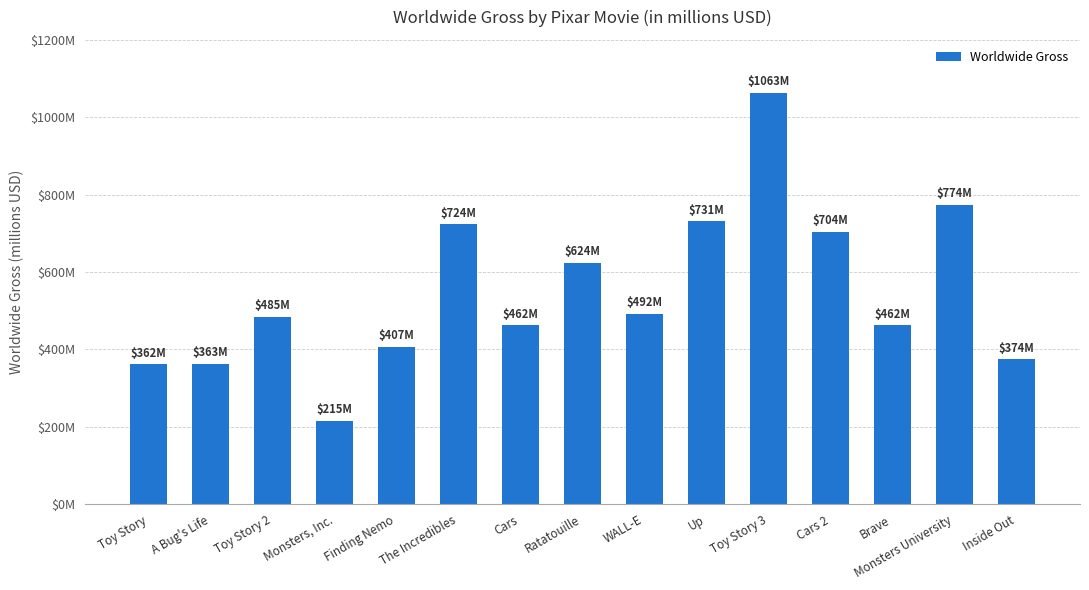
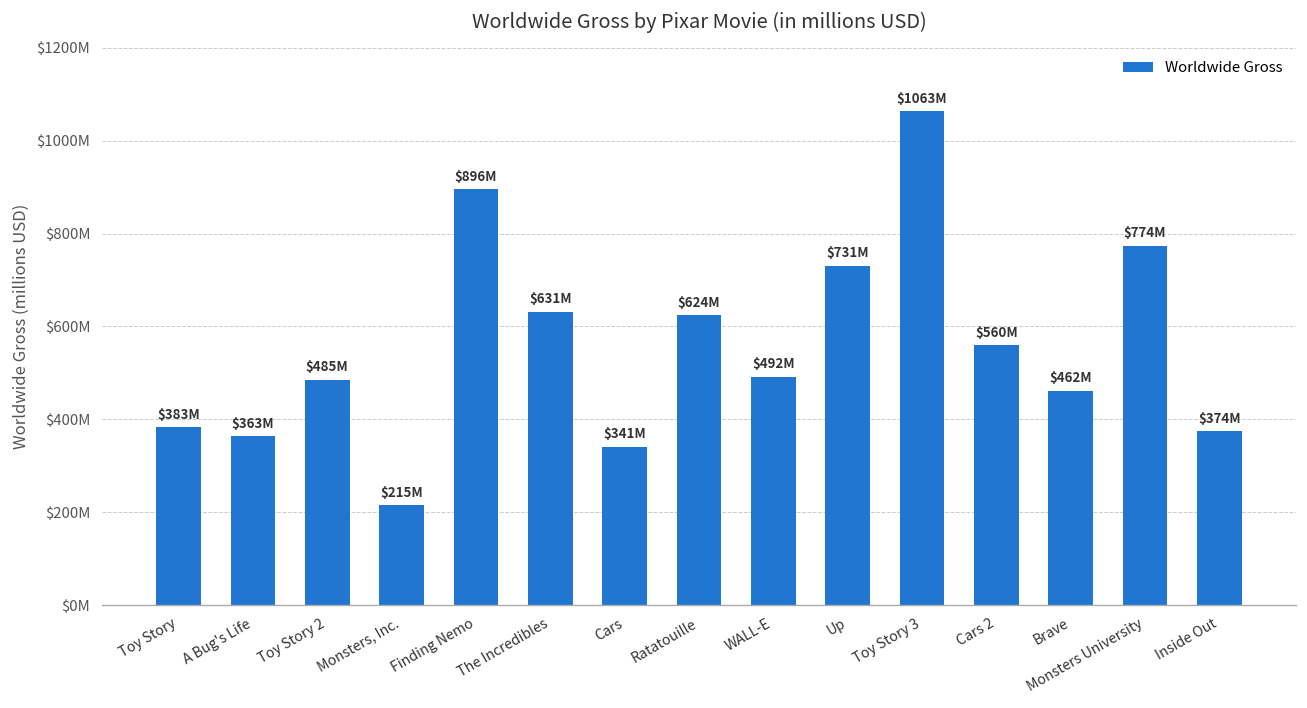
Toy Story: $362M -> $383M
Finding Nemo: $407M -> $896M
The Incredibles: $724M -> $631M
Cars: $462M -> $341M
Cars 2: $704M -> $560M
